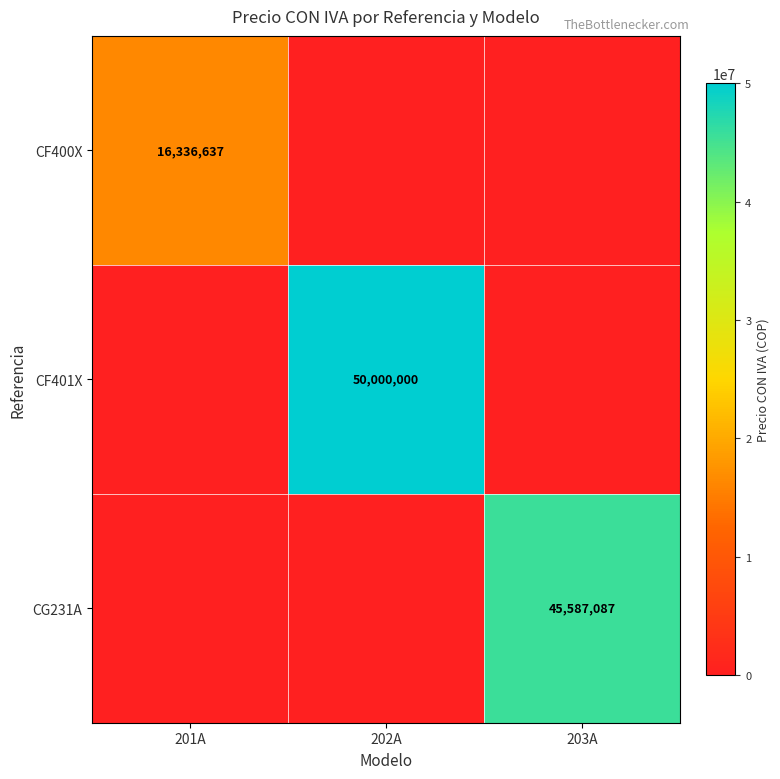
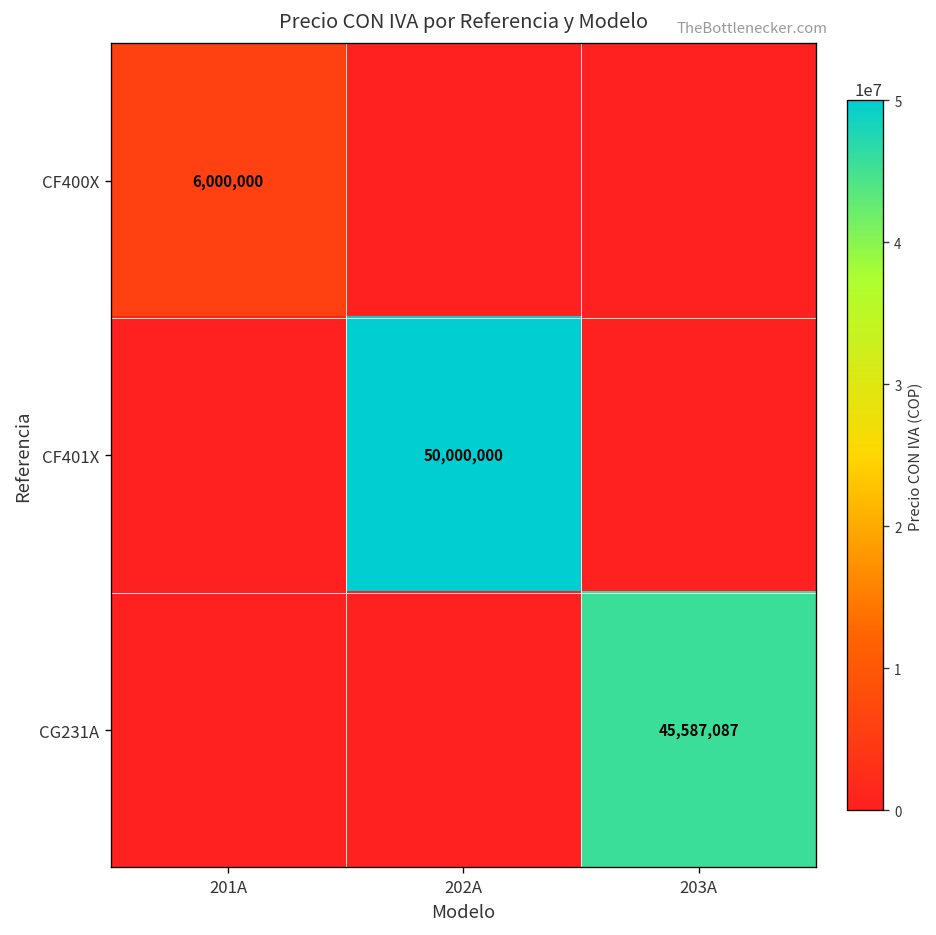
CF400X, 201A: 16,336,637 -> 6,000,000
